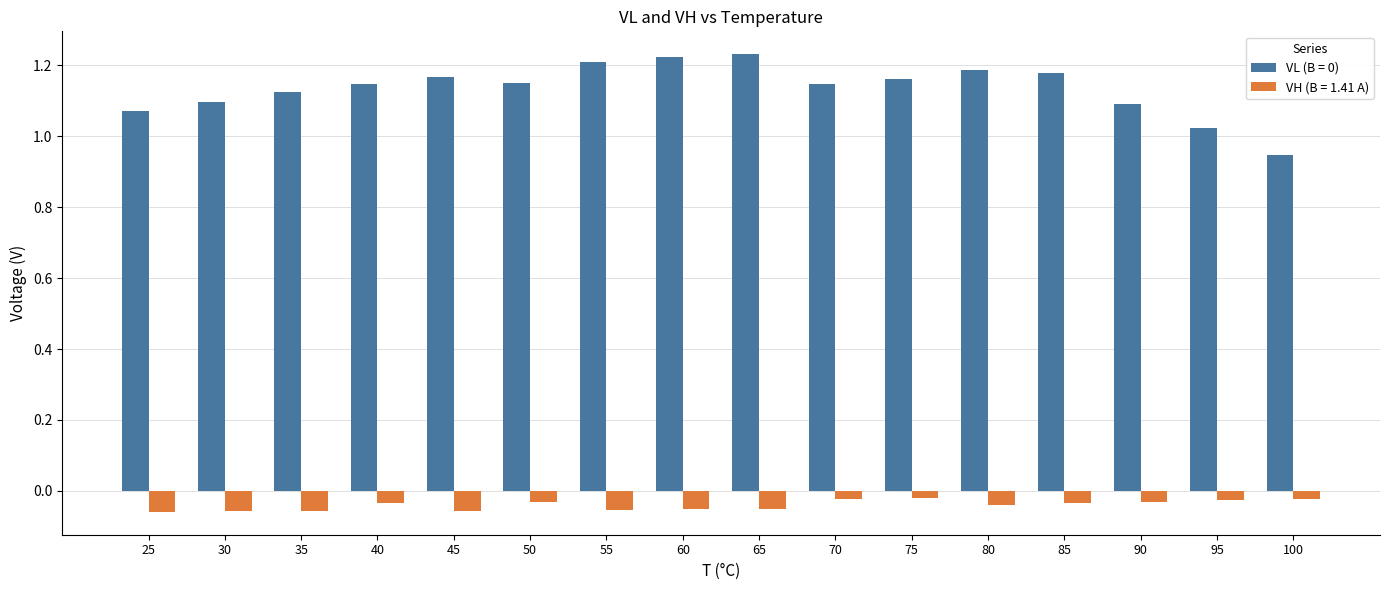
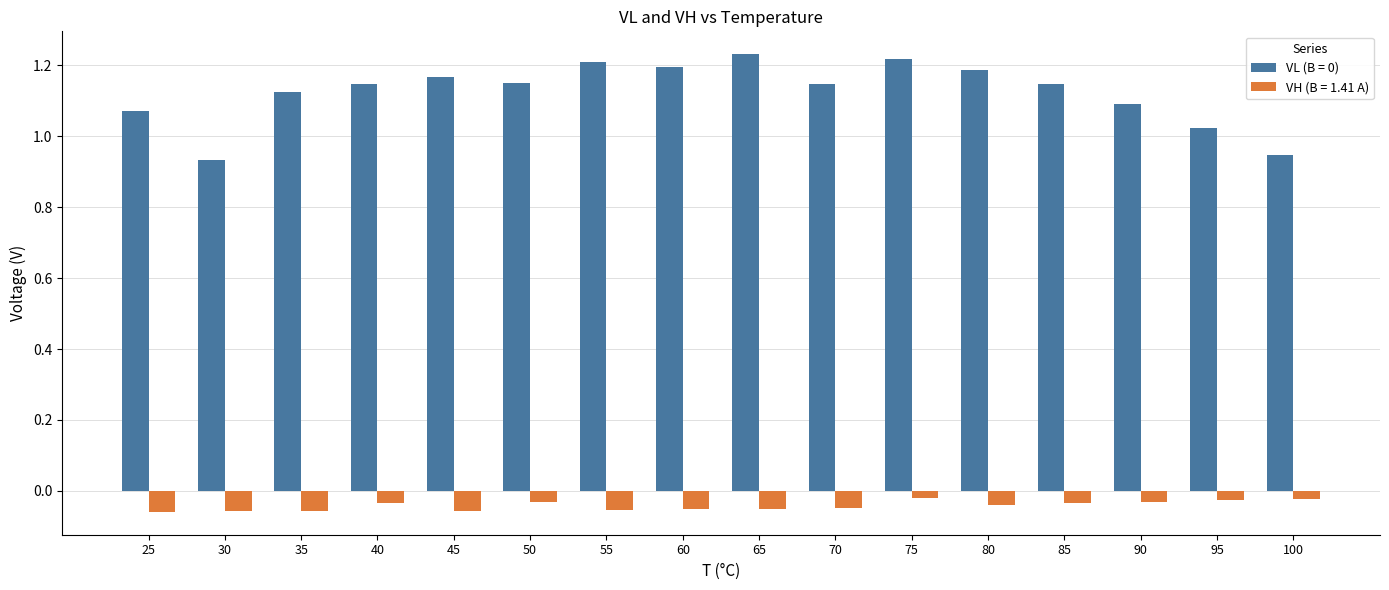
VL (B = 0), 30: 1.10 -> 0.93
VL (B = 0), 60: 1.22 -> 1.20
VH (B = 1.41 A), 70: -0.02 -> -0.05
VL (B = 0), 75: 1.16 -> 1.22
VL (B = 0), 85: 1.18 -> 1.15
